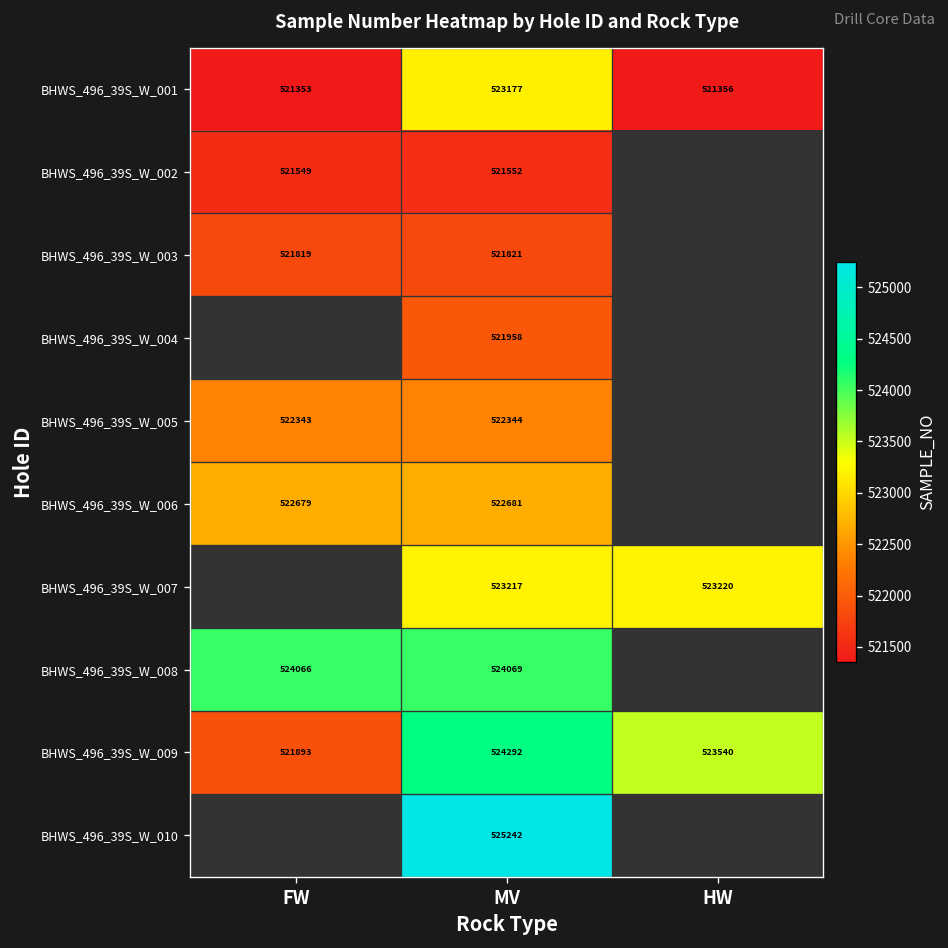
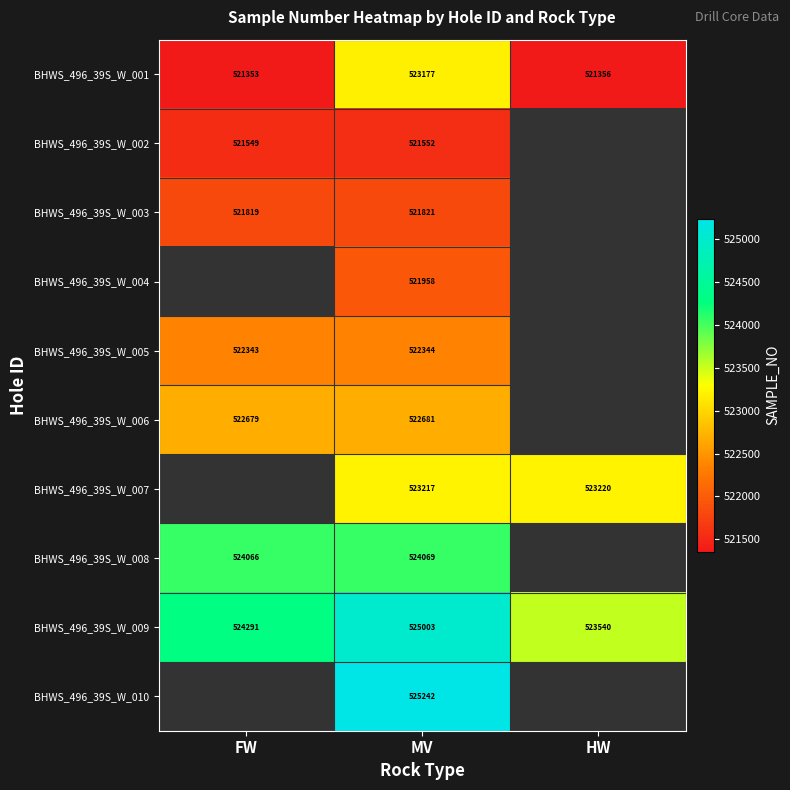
BHWS_496_39S_W_009, FW: 521893 -> 524291
BHWS_496_39S_W_009, MV: 524292 -> 525003
